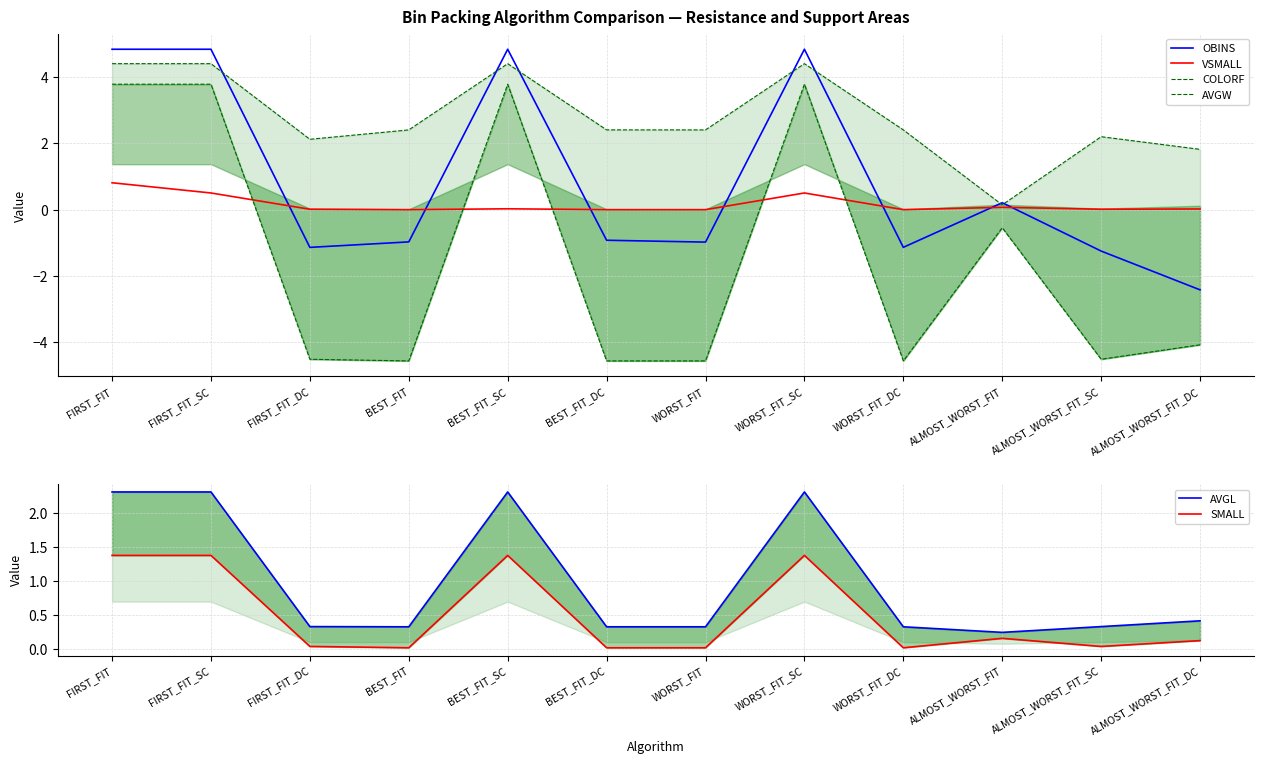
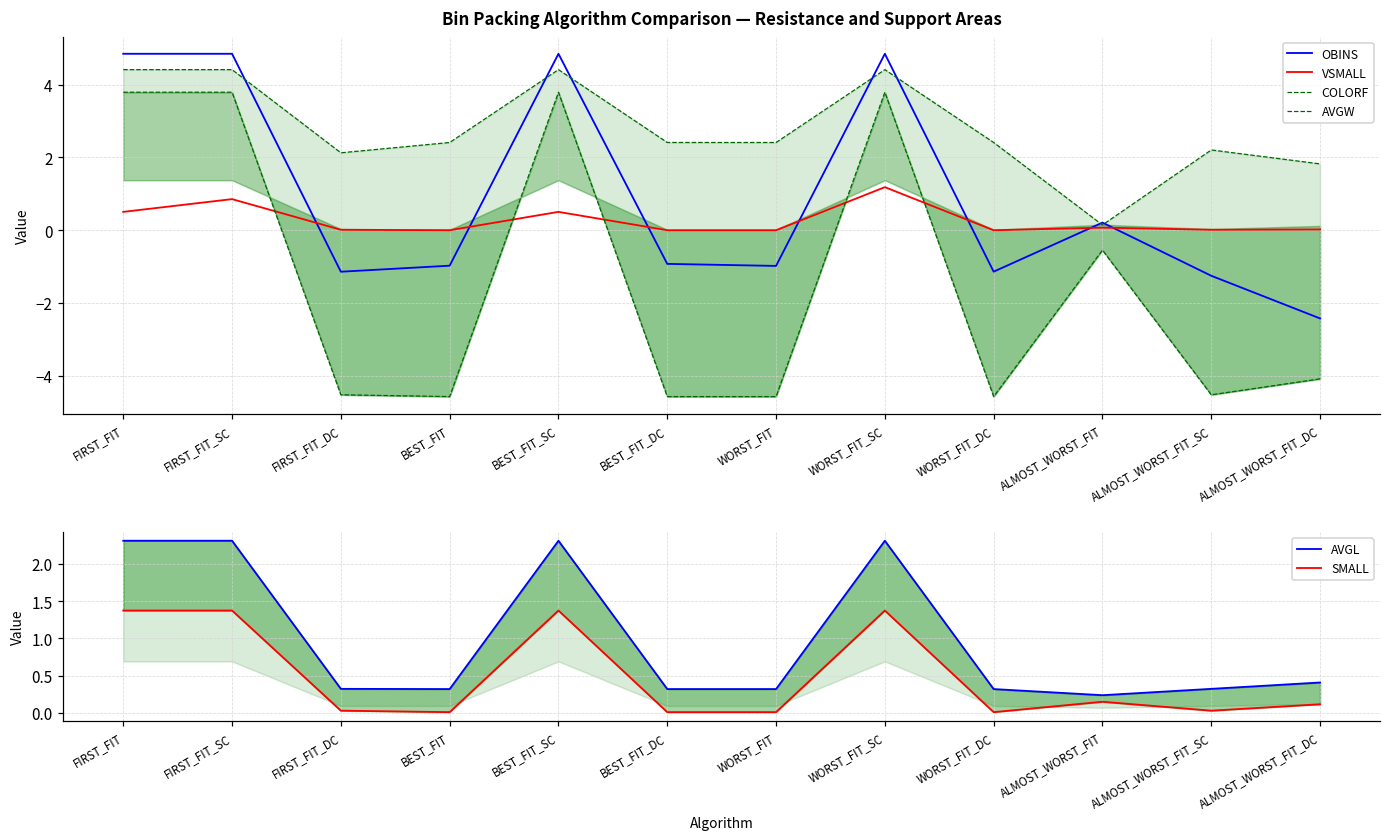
Bin Packing Algorithm Comparison — Resistance and Support Areas, VSMALL, FIRST_FIT: 0.8 -> 0.5
Bin Packing Algorithm Comparison — Resistance and Support Areas, VSMALL, FIRST_FIT_SC: 0.5 -> 0.9
Bin Packing Algorithm Comparison — Resistance and Support Areas, VSMALL, BEST_FIT_SC: 0.0 -> 0.5
Bin Packing Algorithm Comparison — Resistance and Support Areas, VSMALL, WORST_FIT_SC: 0.5 -> 1.2
